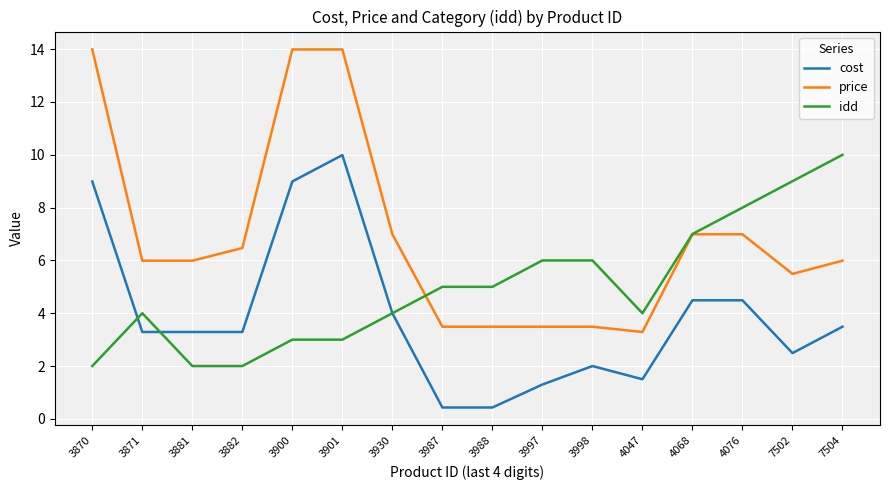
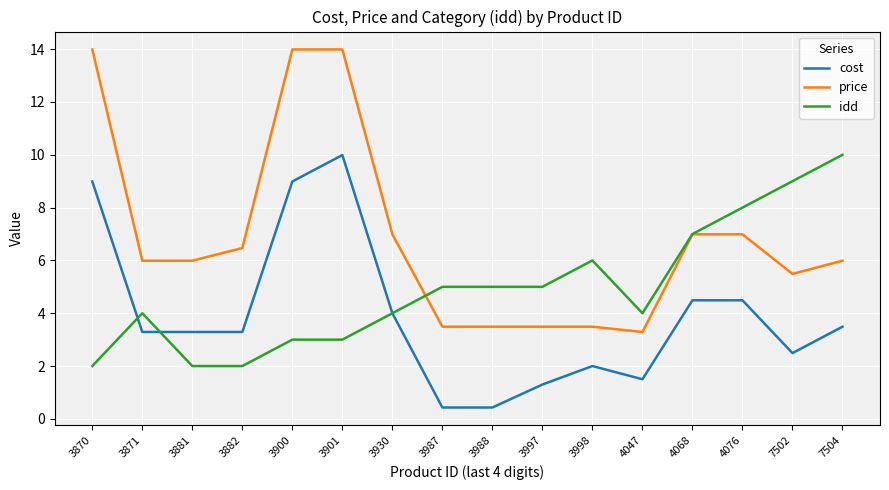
idd, 3997: 6 -> 5
